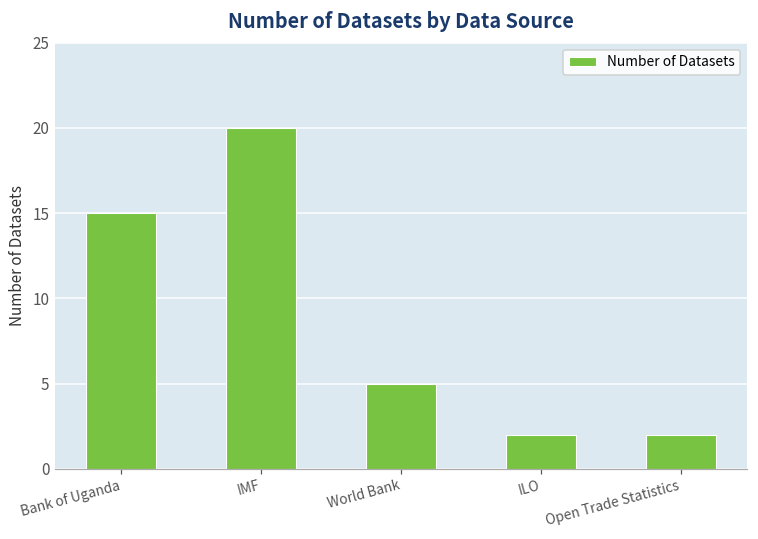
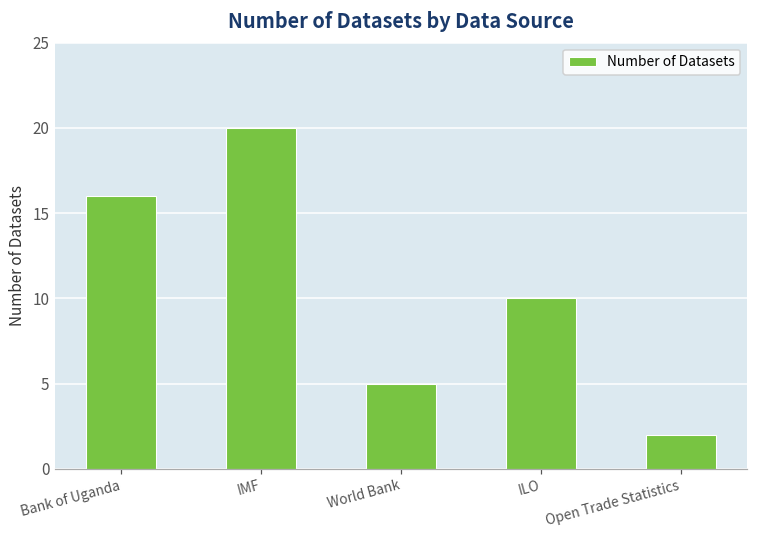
Bank of Uganda: 15 -> 16
ILO: 2 -> 10
